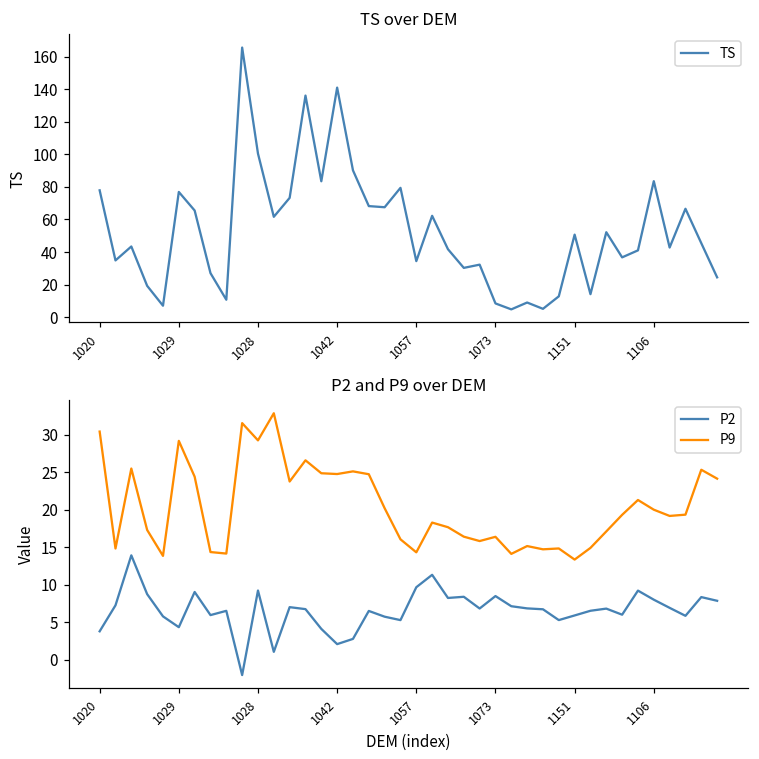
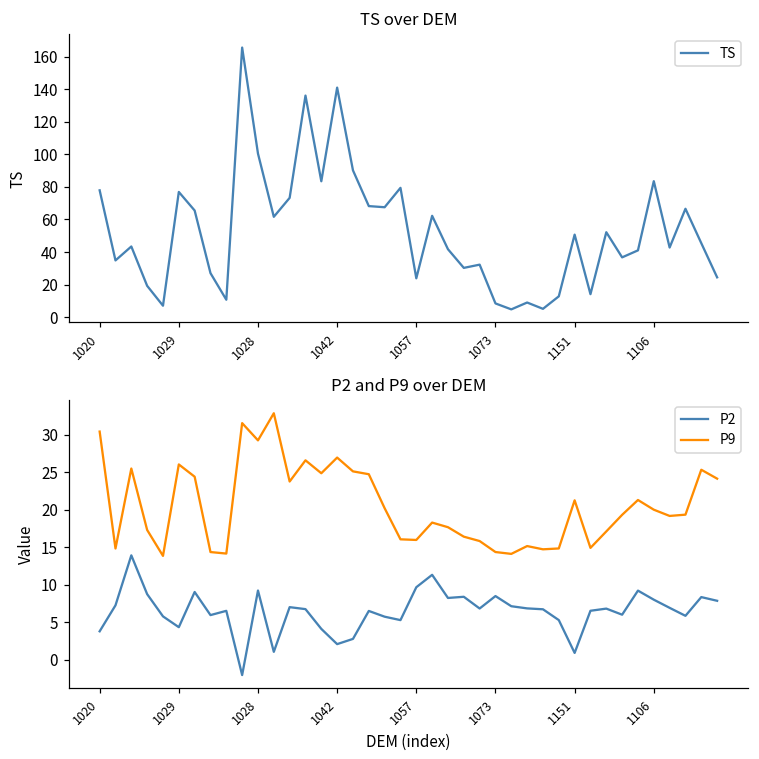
TS over DEM, 1057: 34 -> 24
P2 and P9 over DEM, P9, 1029: 29 -> 26
P2 and P9 over DEM, P9, 1042: 25 -> 27
P2 and P9 over DEM, P9, 1057: 14 -> 16
P2 and P9 over DEM, P9, 1073: 16 -> 14
P2 and P9 over DEM, P2, 1151: 6 -> 1
P2 and P9 over DEM, P9, 1151: 13 -> 21
